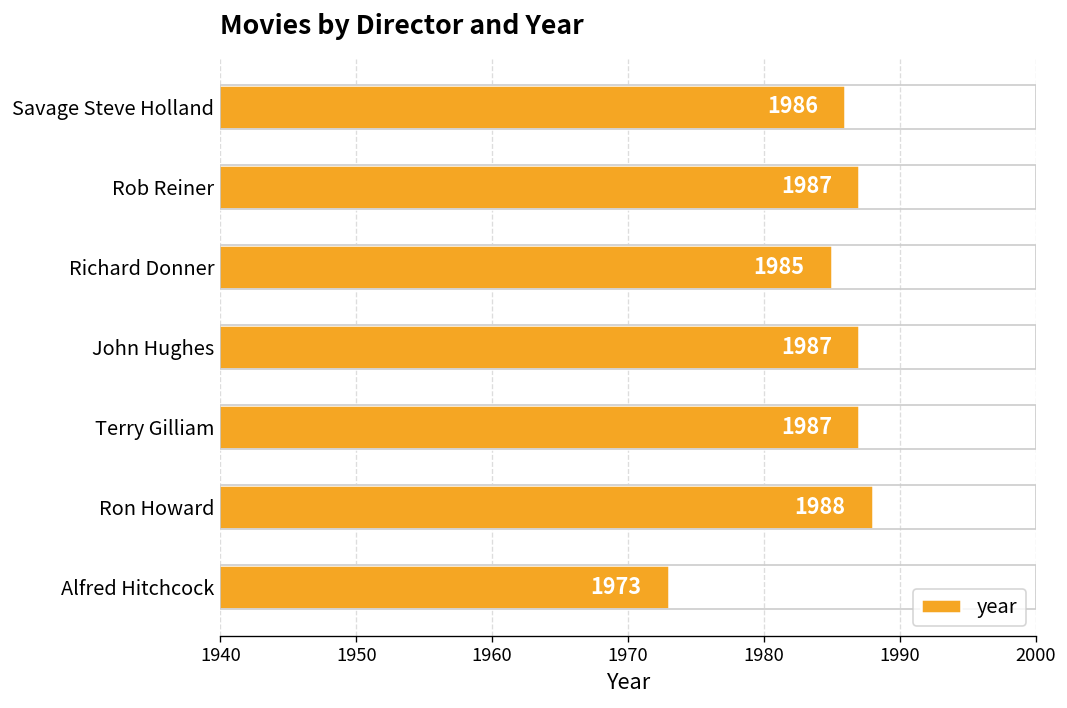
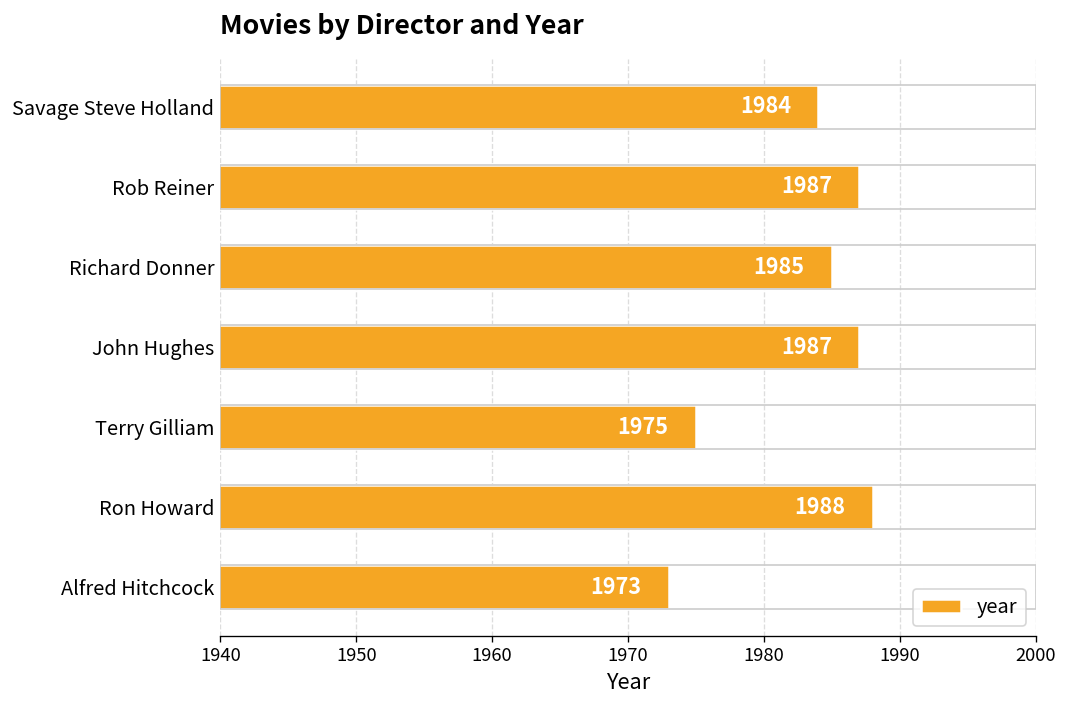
Savage Steve Holland: 1986 -> 1984
Terry Gilliam: 1987 -> 1975
